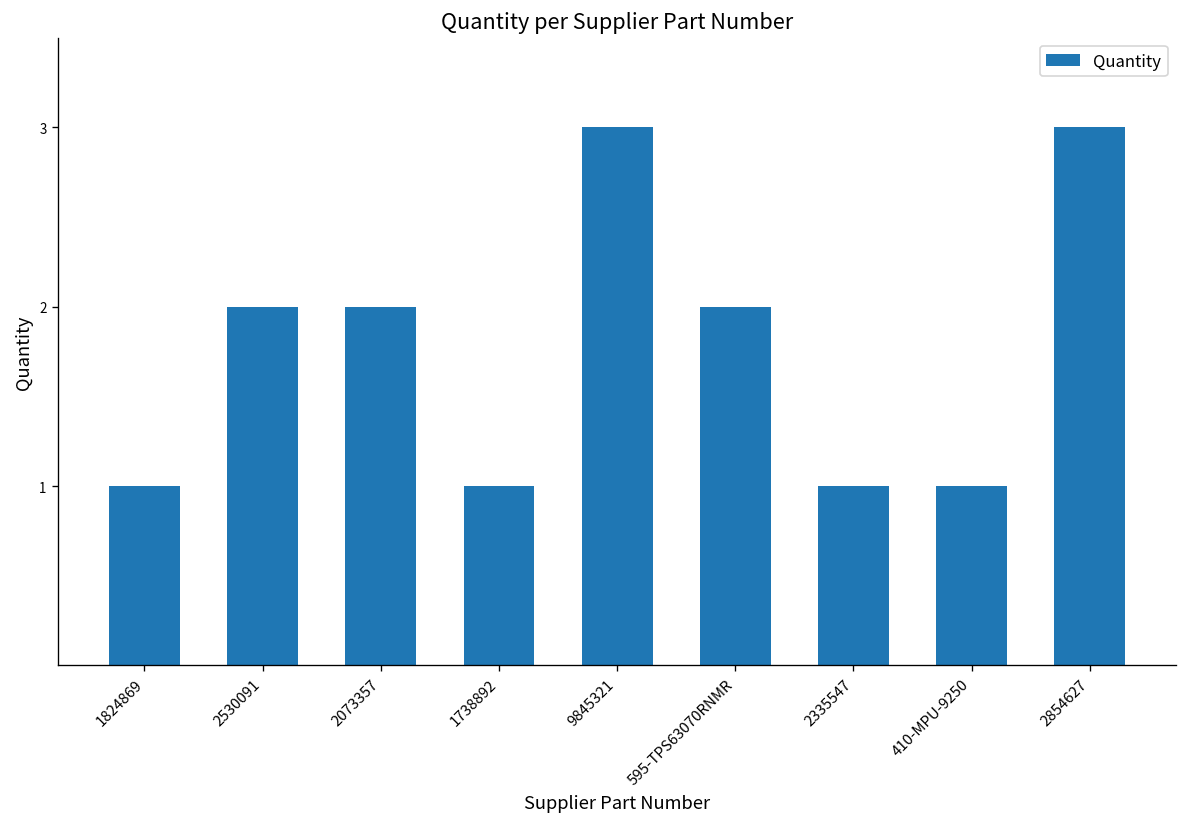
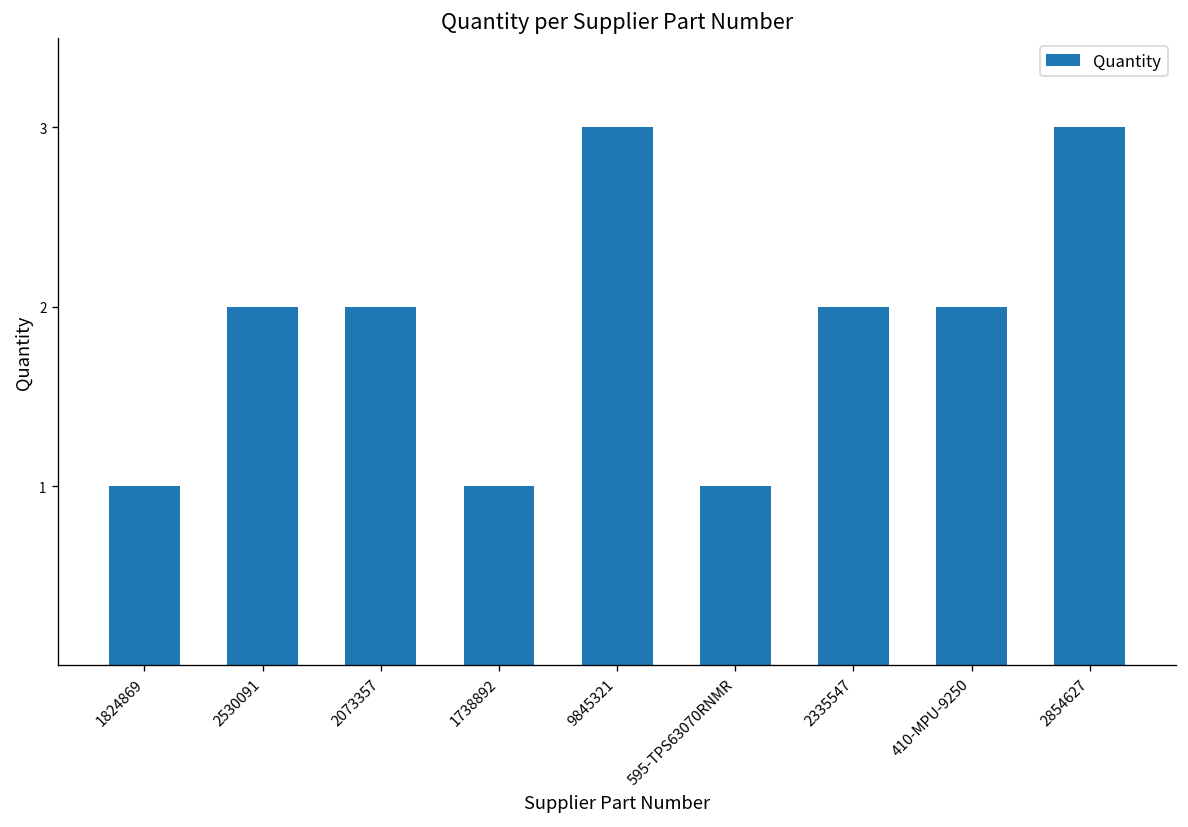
595-TPS63070RNMR: 2 -> 1
2335547: 1 -> 2
410-MPU-9250: 1 -> 2
